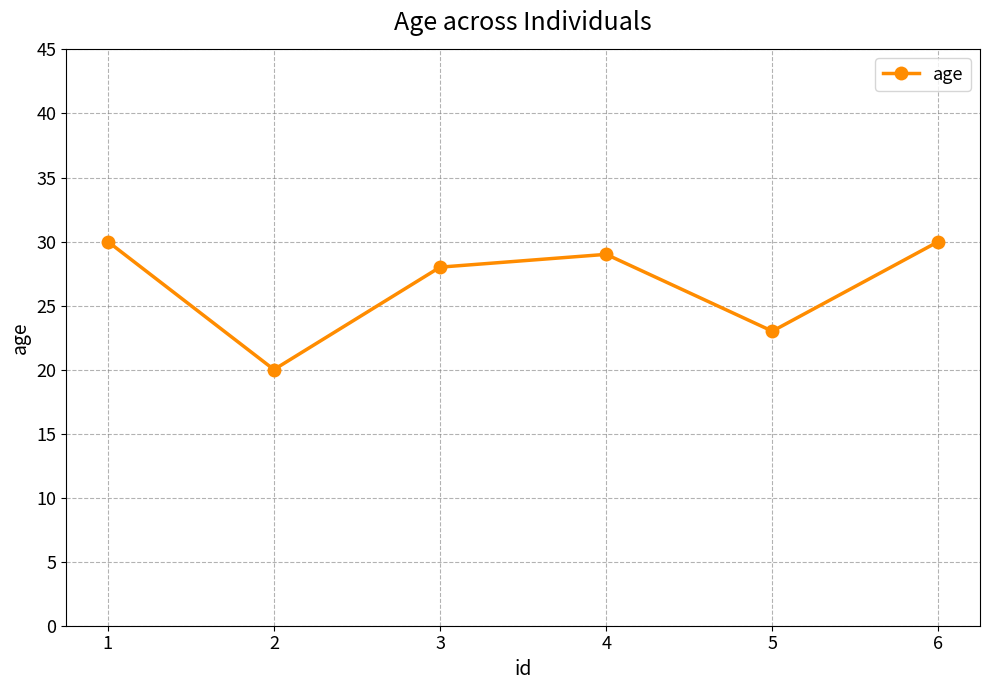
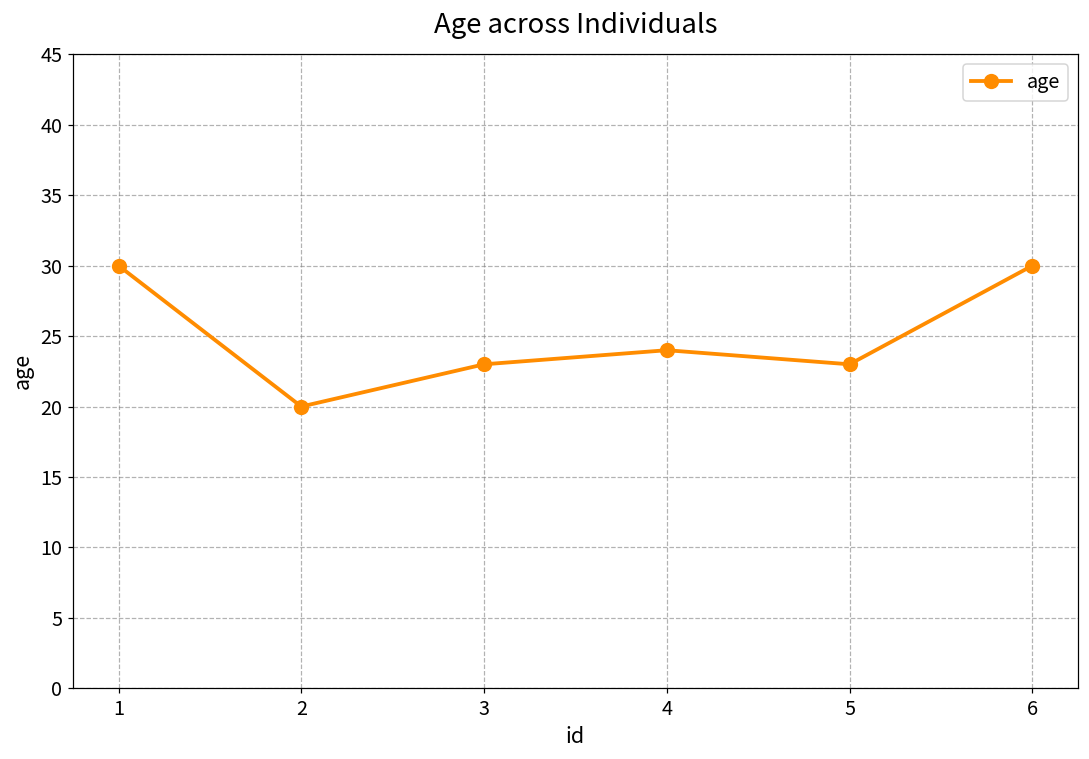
3: 28 -> 23
4: 29 -> 24
